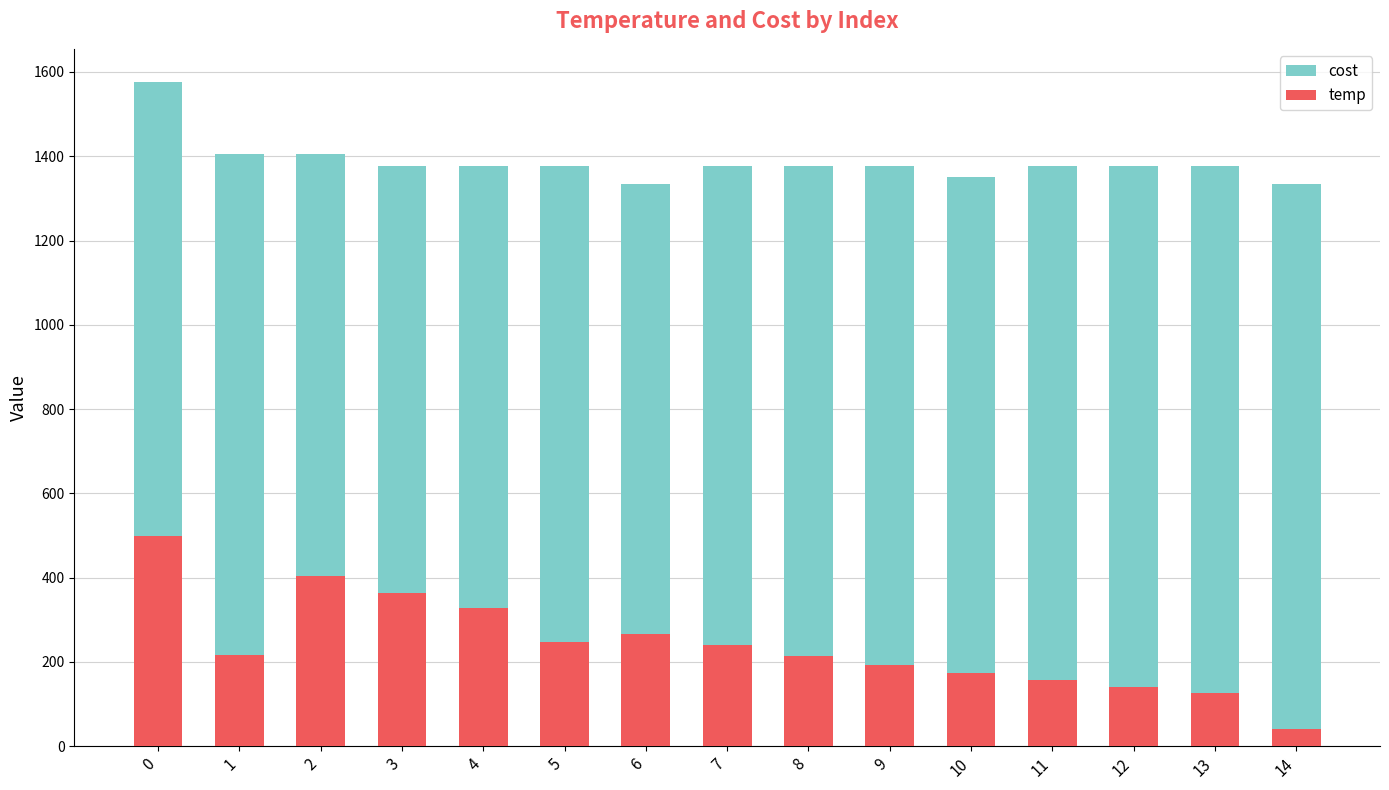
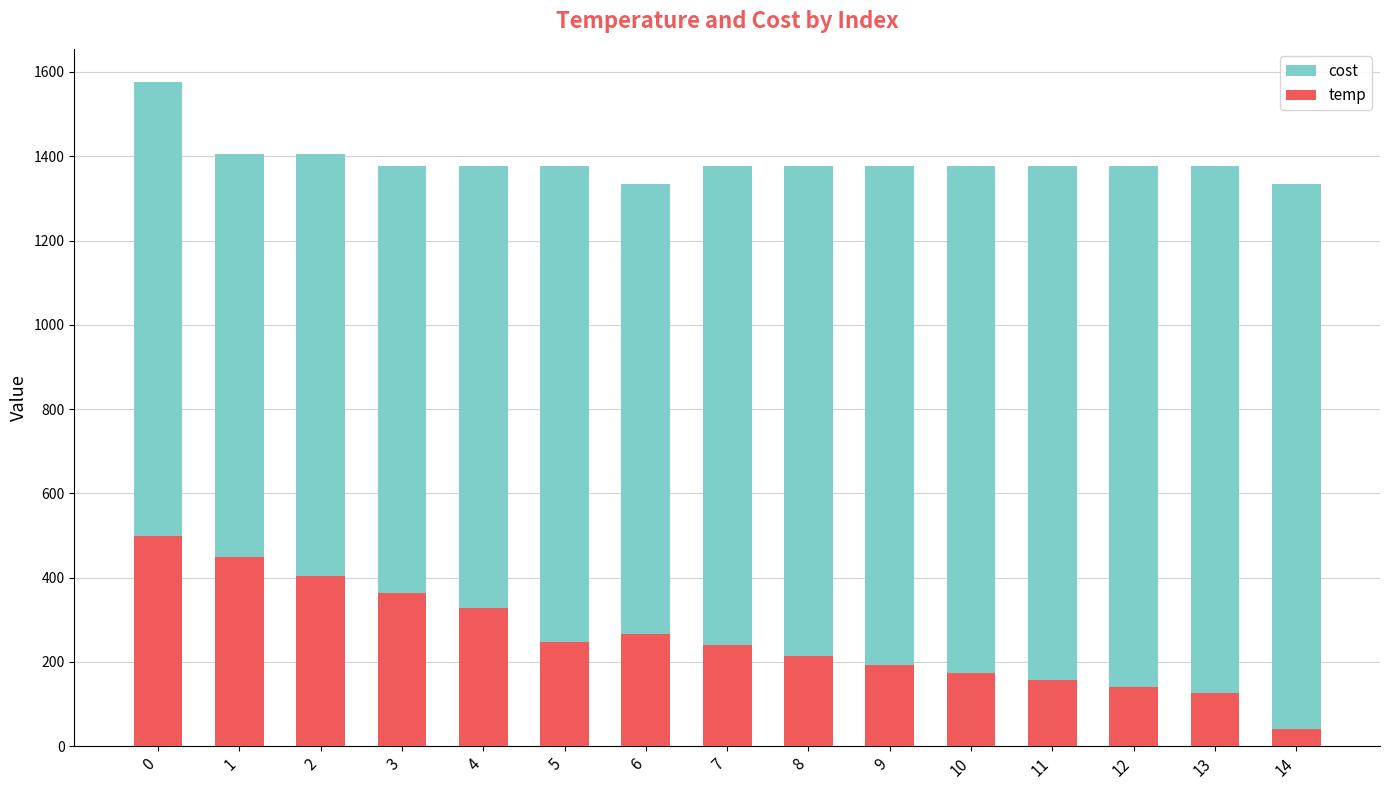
temp, 1: 220 -> 450
cost, 10: 1350 -> 1380
